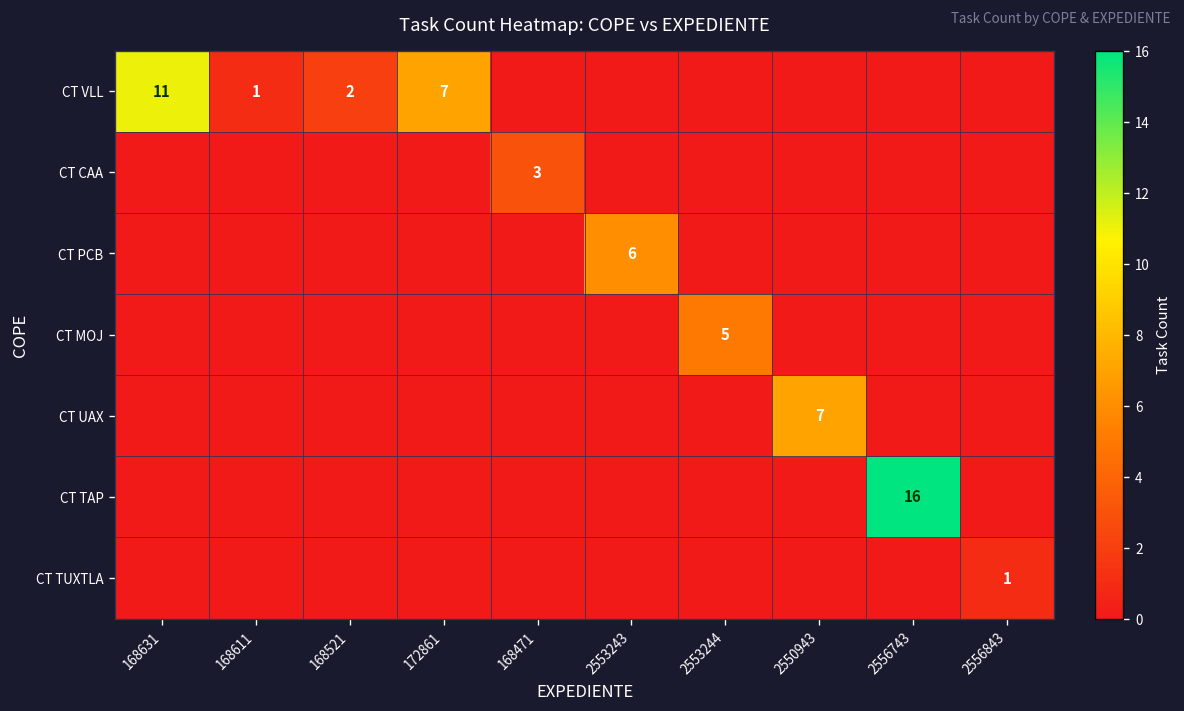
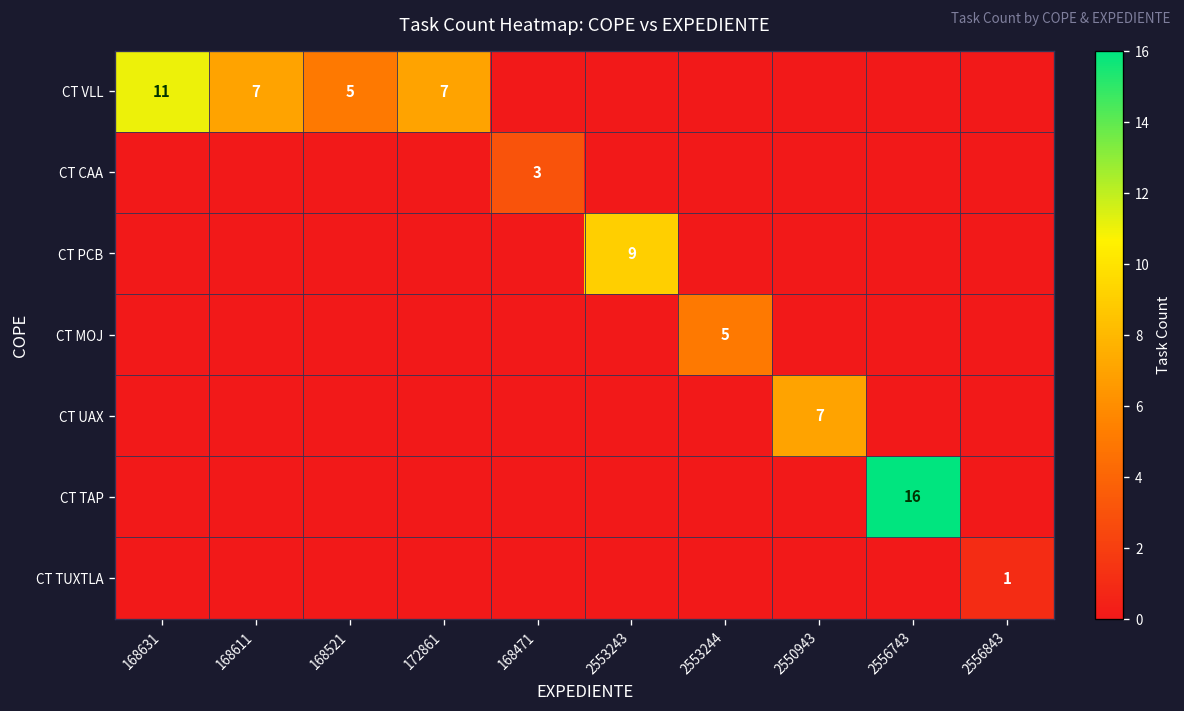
CT VLL, 168611: 1 -> 7
CT VLL, 168521: 2 -> 5
CT PCB, 2553243: 6 -> 9
